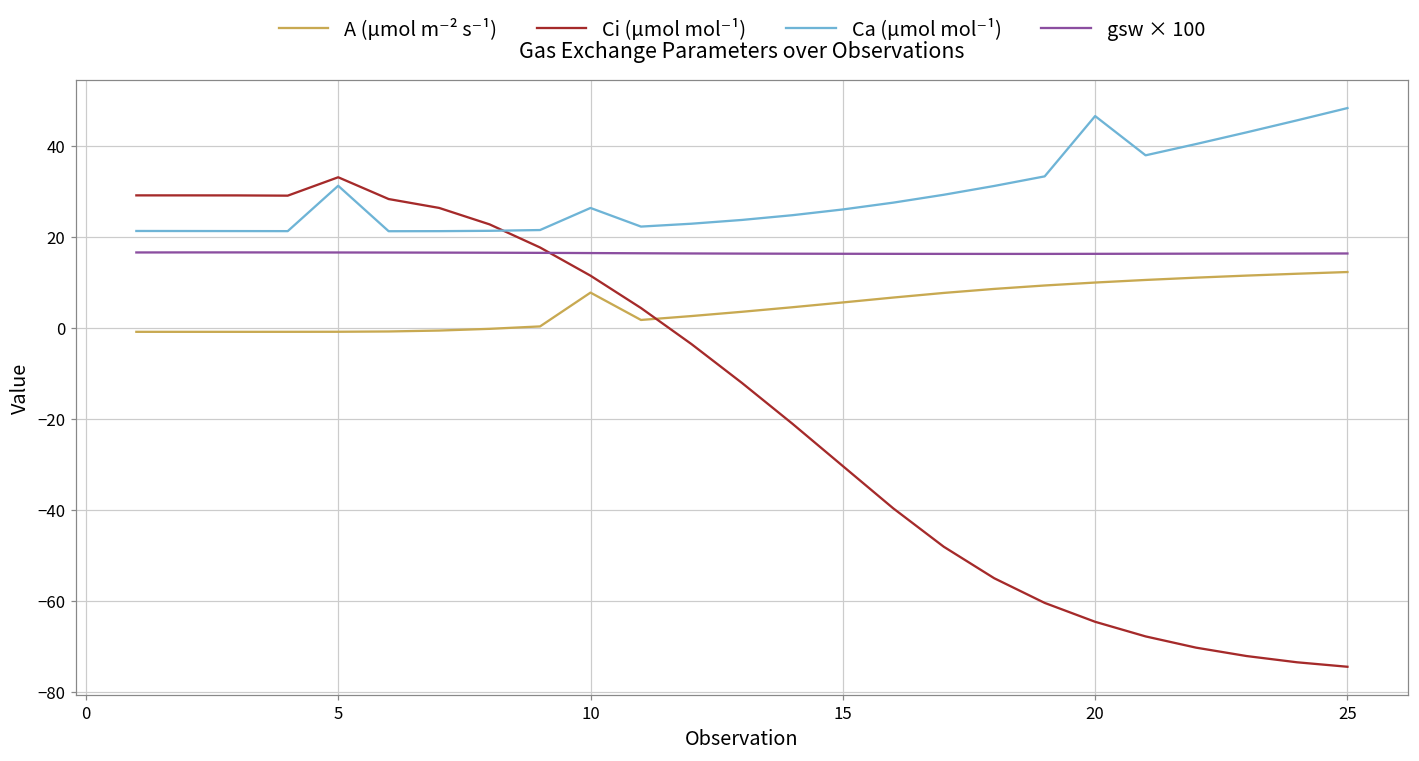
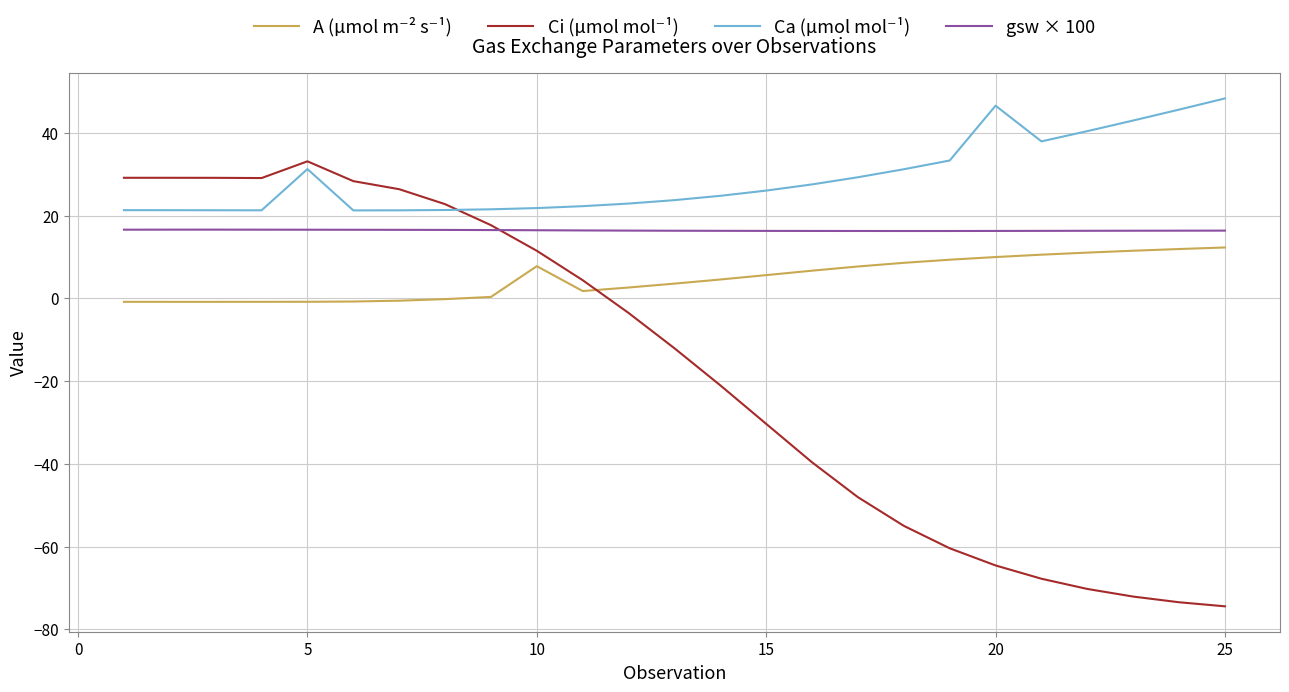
Ca (µmol mol⁻¹), 10: 26 -> 22
